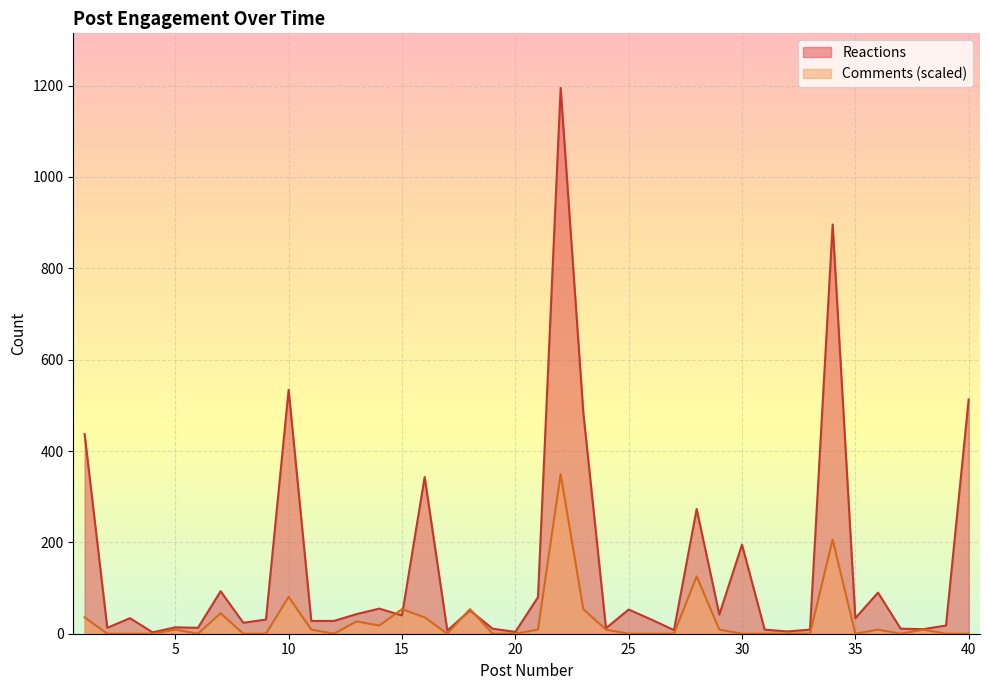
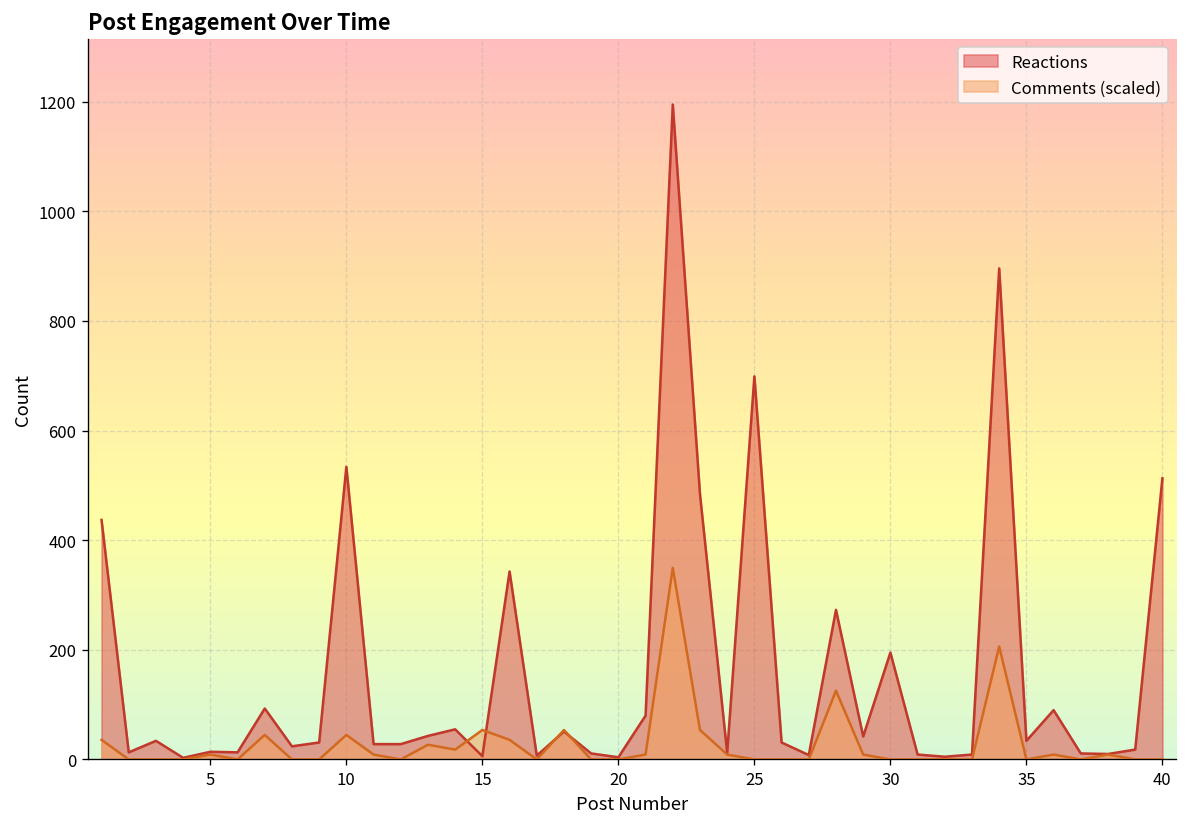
Comments (scaled), 10: 80 -> 40
Reactions, 15: 40 -> 10
Reactions, 25: 50 -> 700
